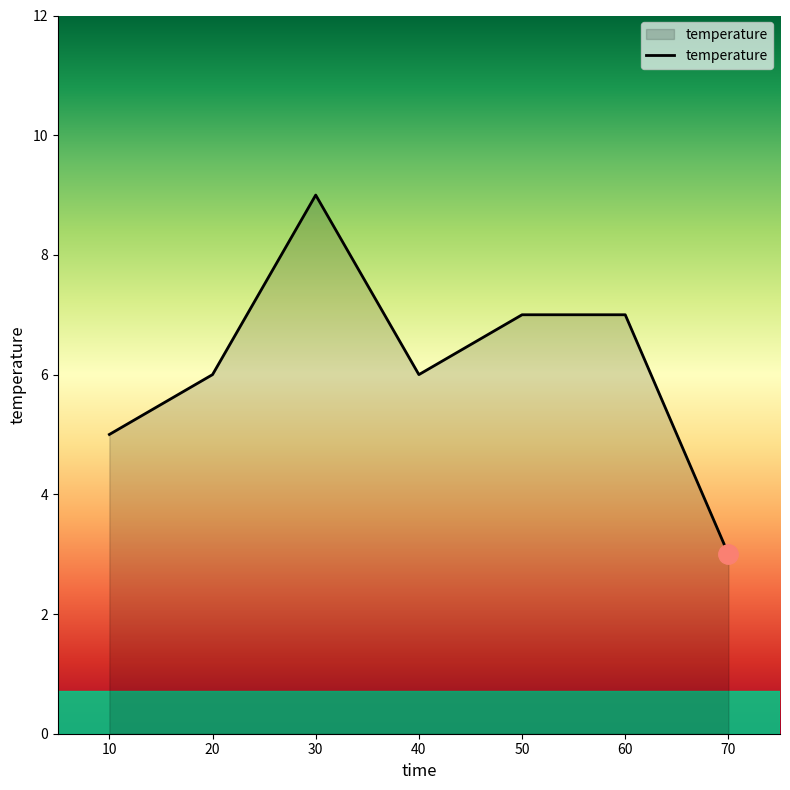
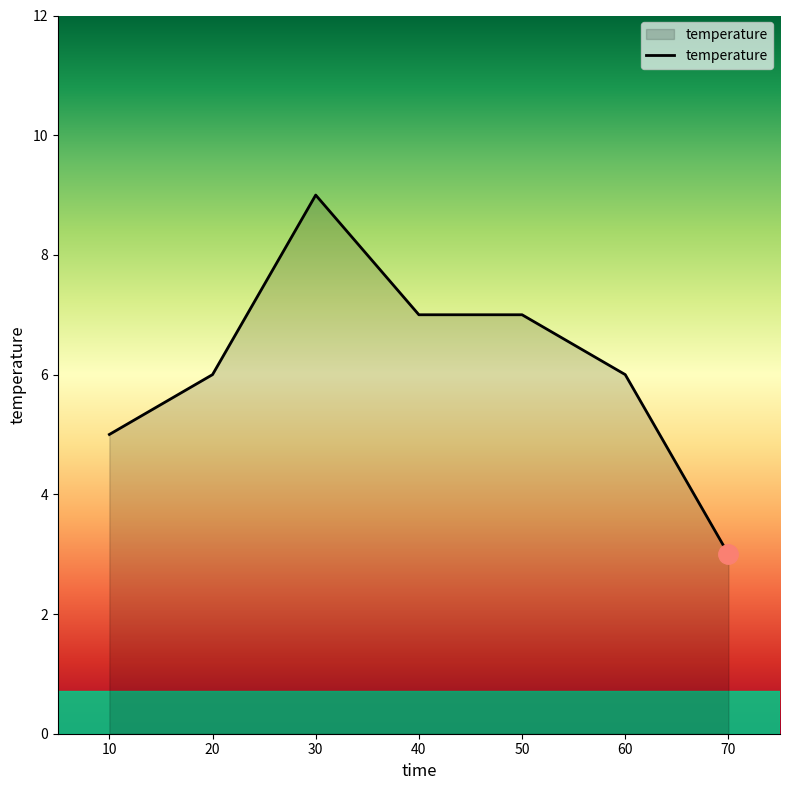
temperature, 40: 6 -> 7
temperature, 60: 7 -> 6
